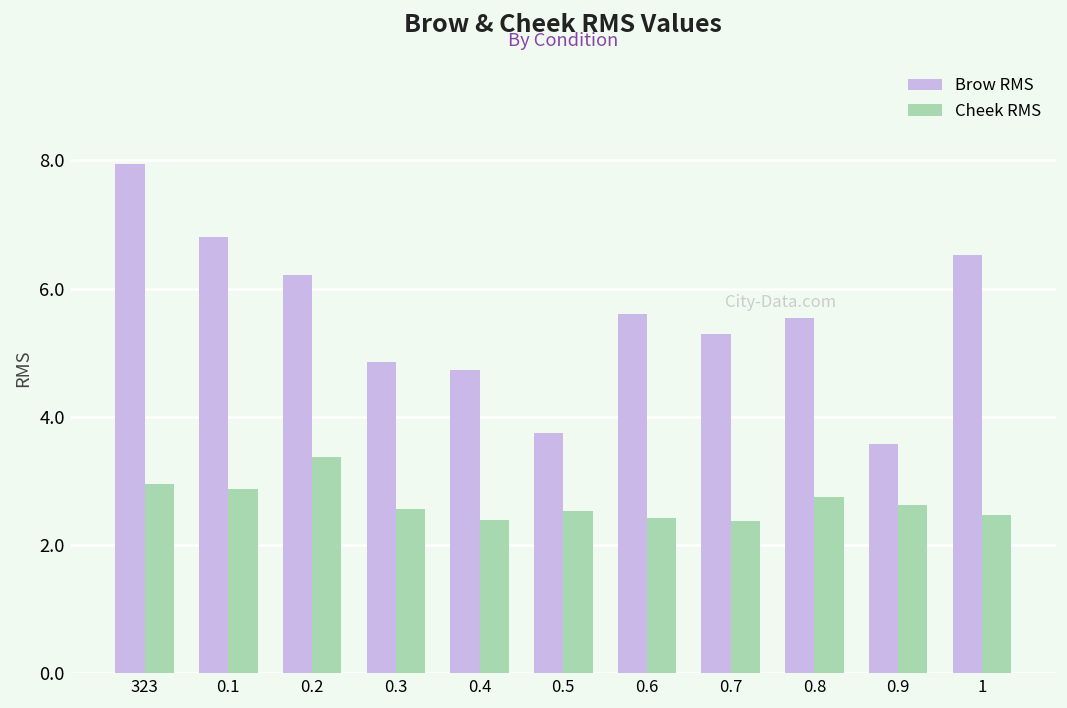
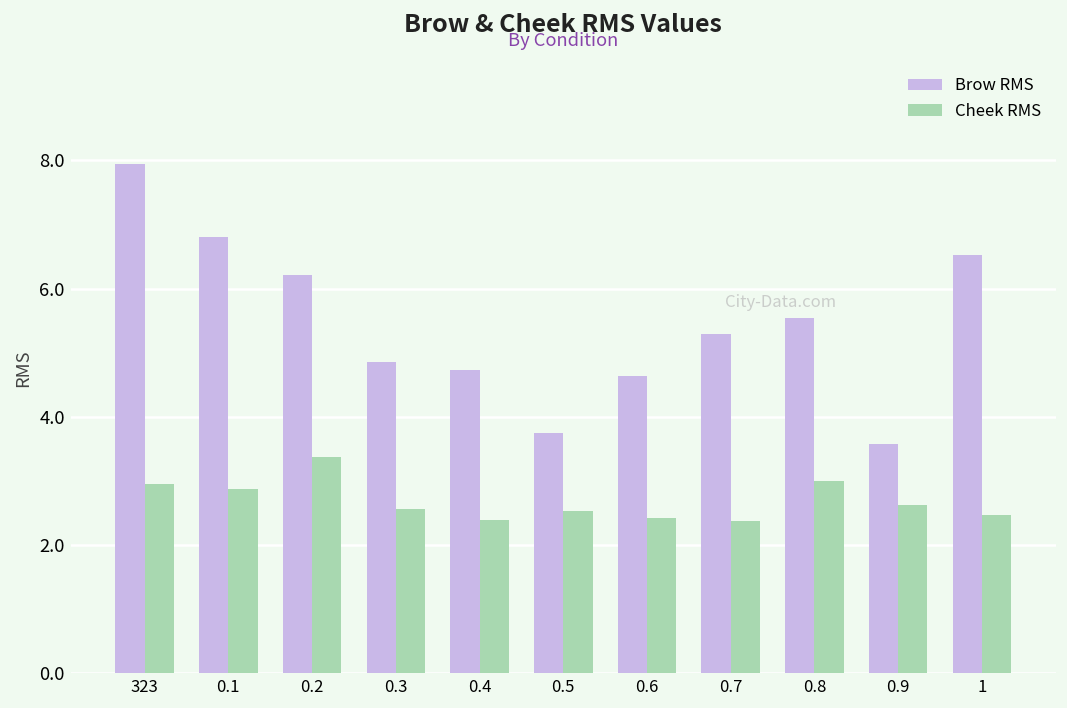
Brow RMS, 0.6: 5.6 -> 4.6
Cheek RMS, 0.8: 2.8 -> 3.0
